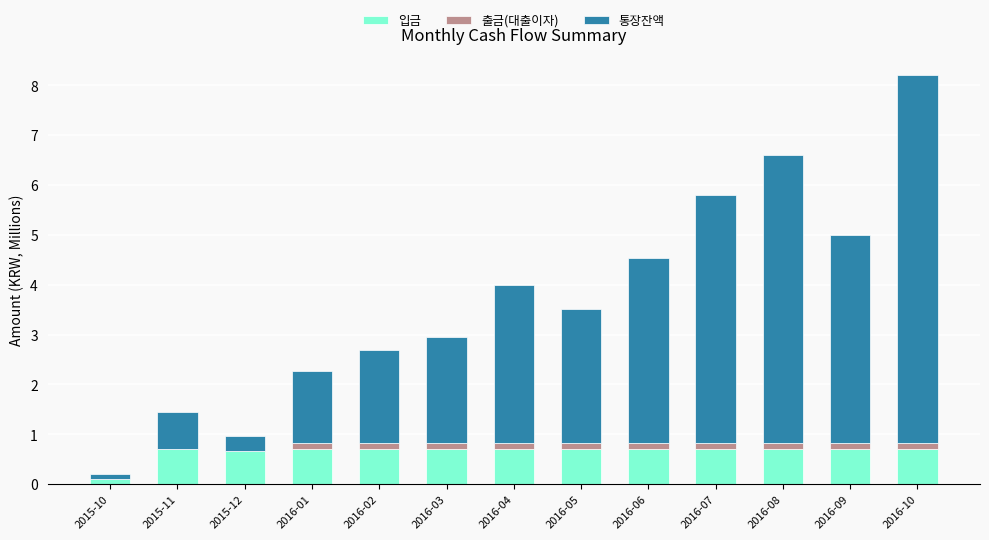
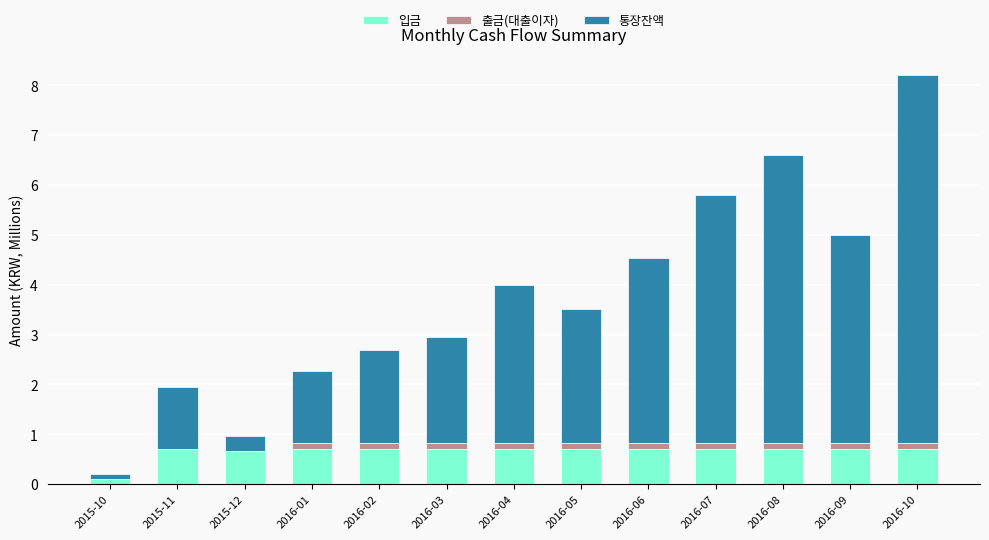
통장잔액, 2015-11: 0.8 -> 1.2
